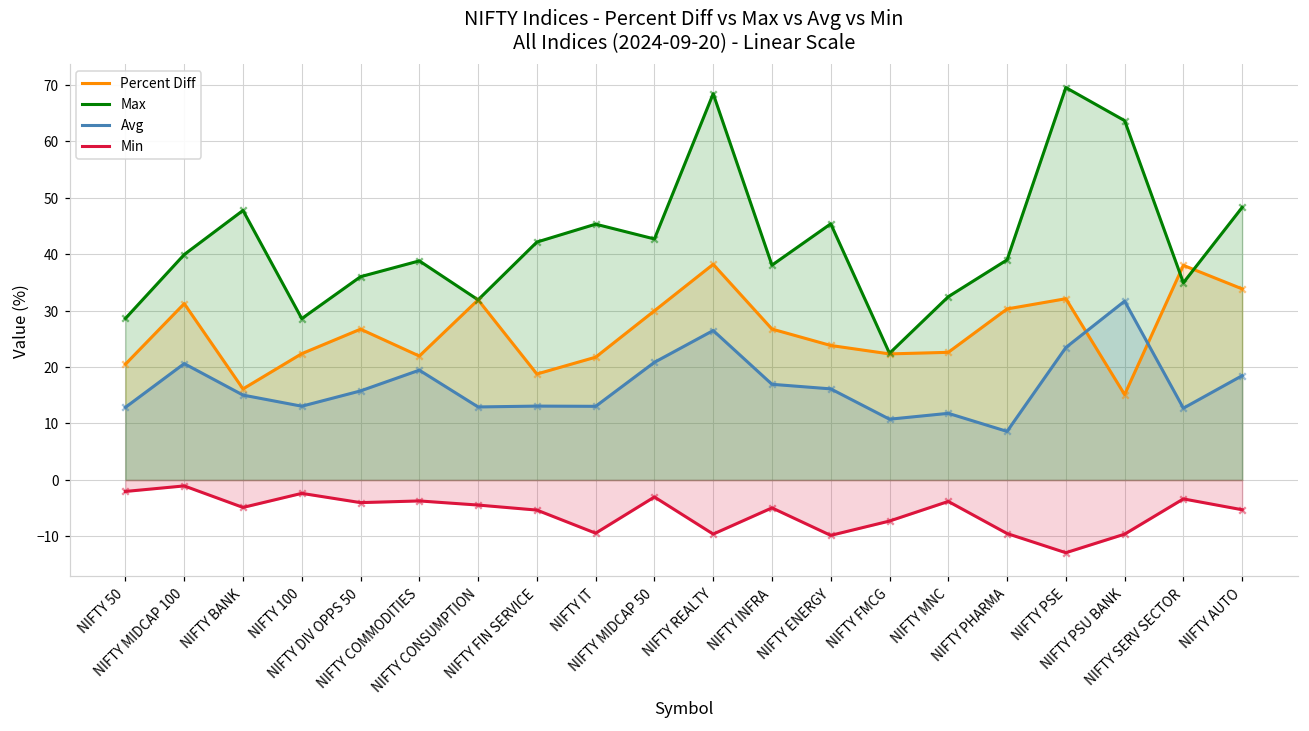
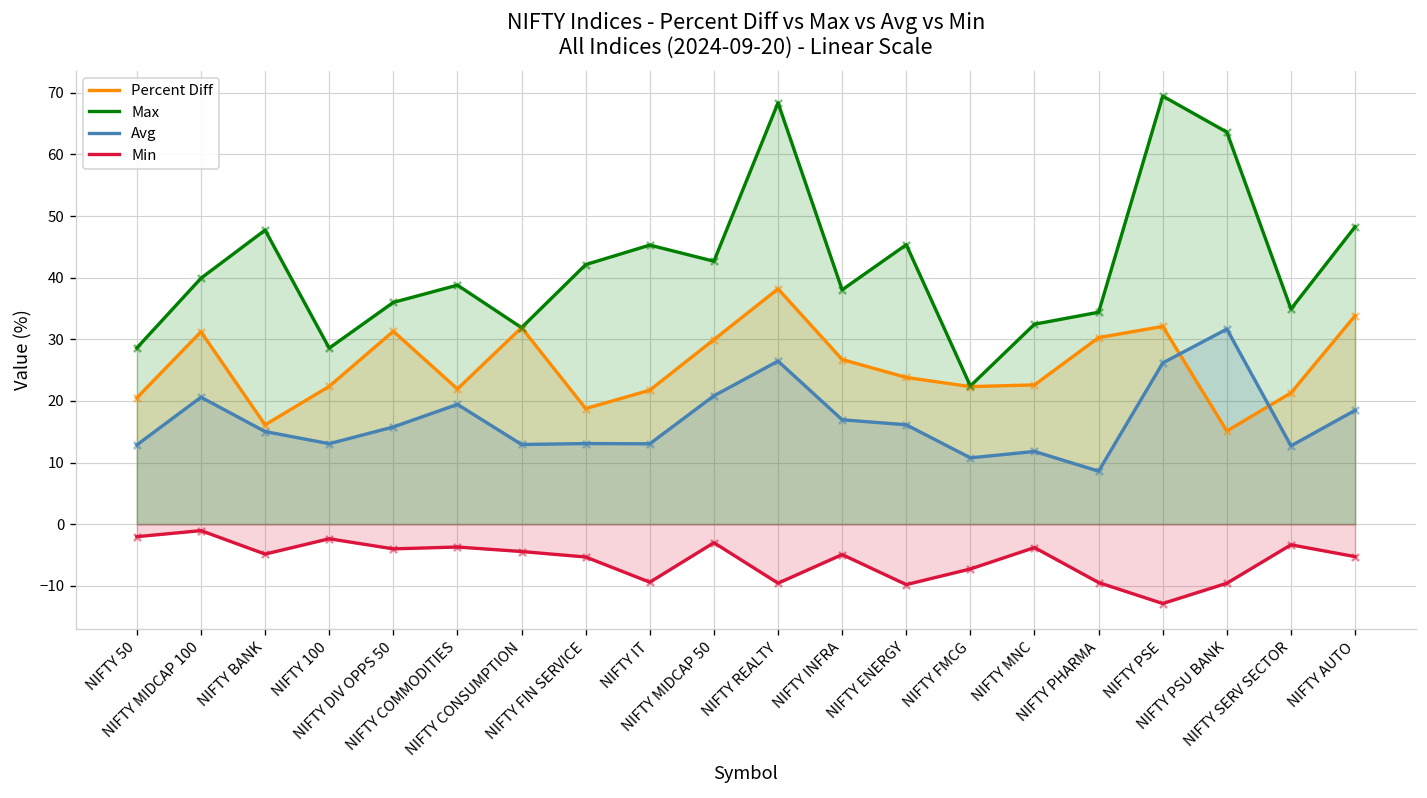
Percent Diff, NIFTY DIV OPPS 50: 27 -> 31
Max, NIFTY PHARMA: 39 -> 34
Avg, NIFTY PSE: 23 -> 26
Percent Diff, NIFTY SERV SECTOR: 38 -> 21
